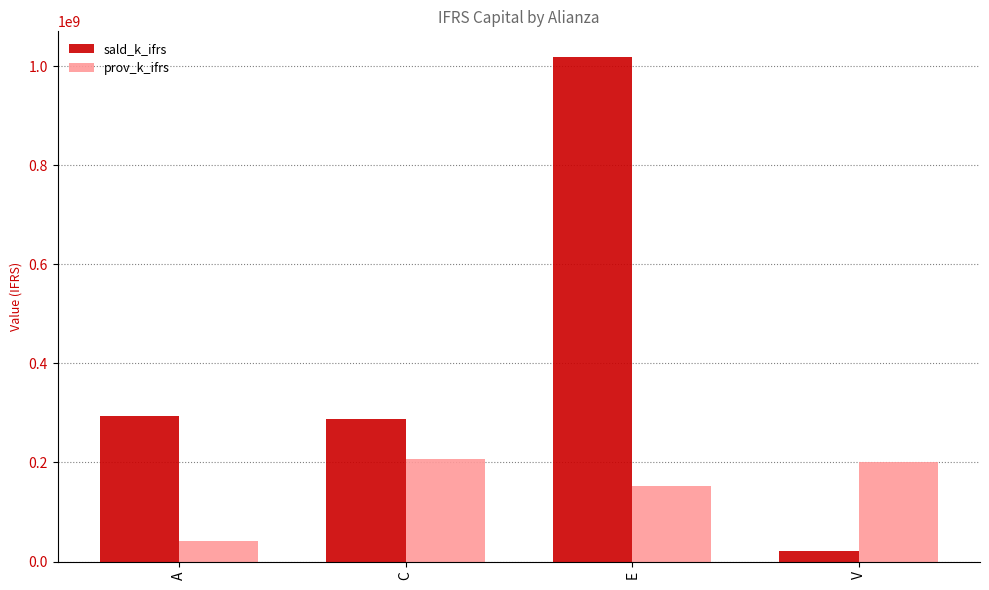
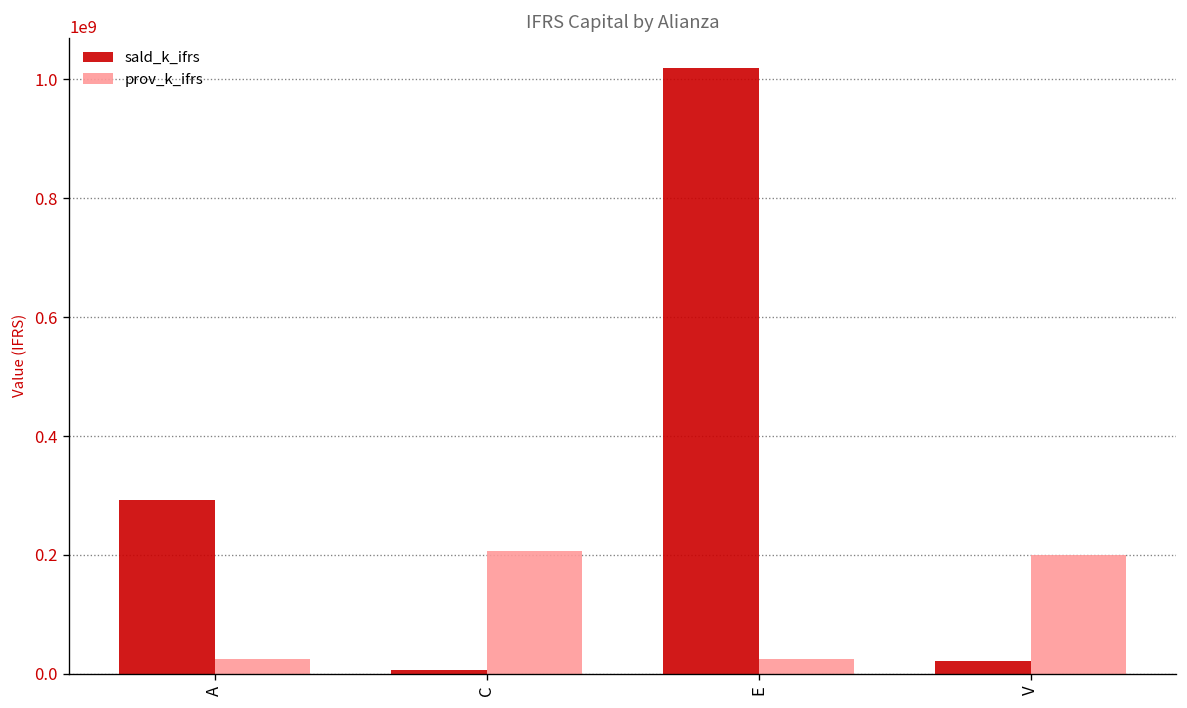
prov_k_ifrs, A: 40000000 -> 20000000
sald_k_ifrs, C: 290000000 -> 10000000
prov_k_ifrs, E: 150000000 -> 20000000
